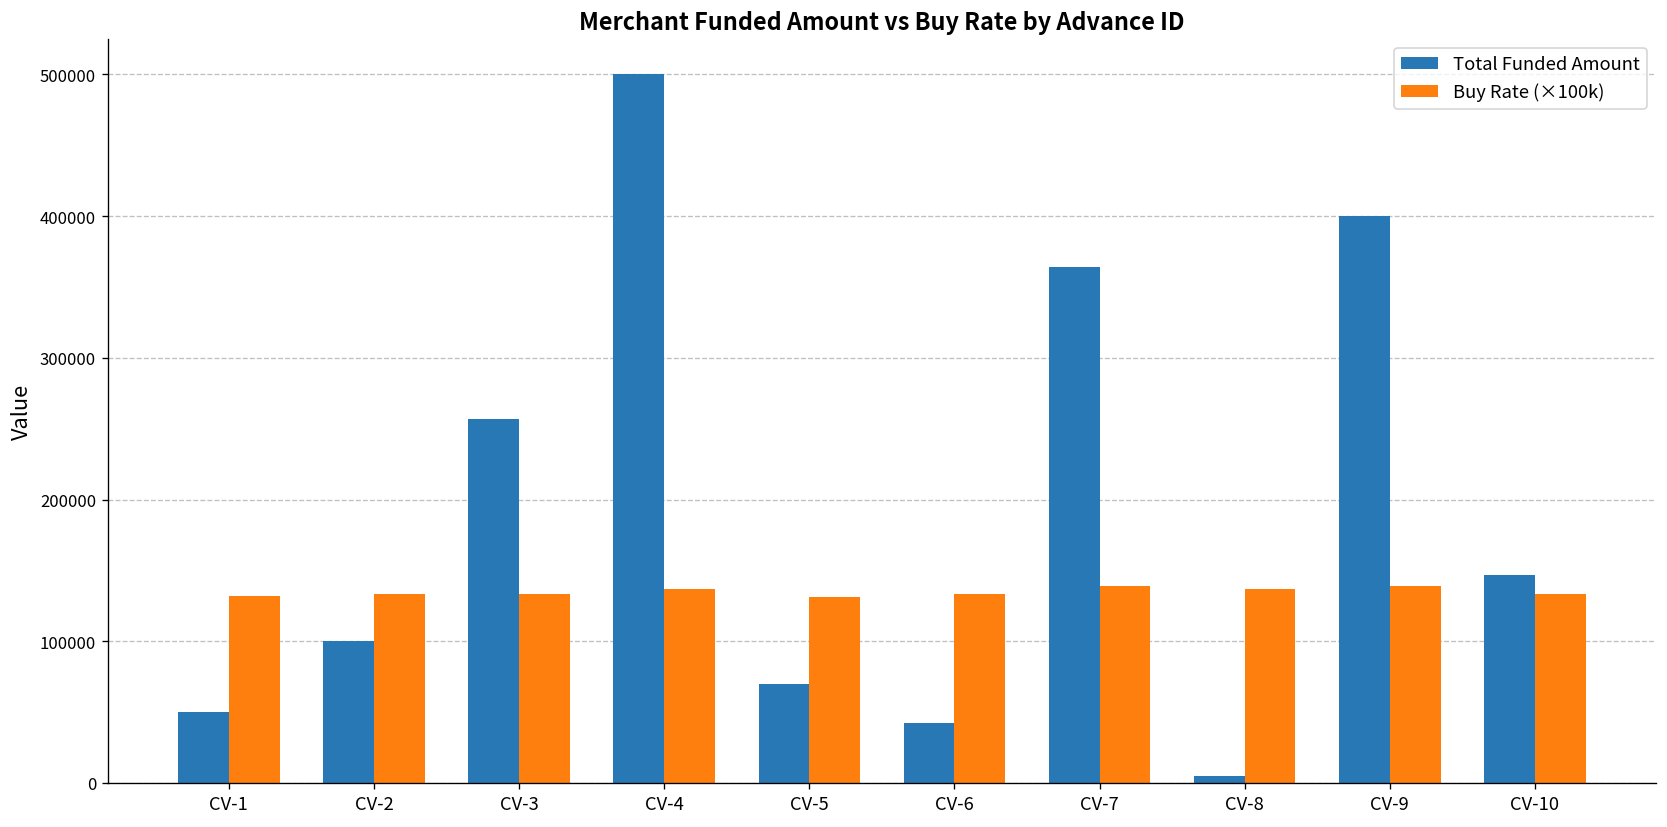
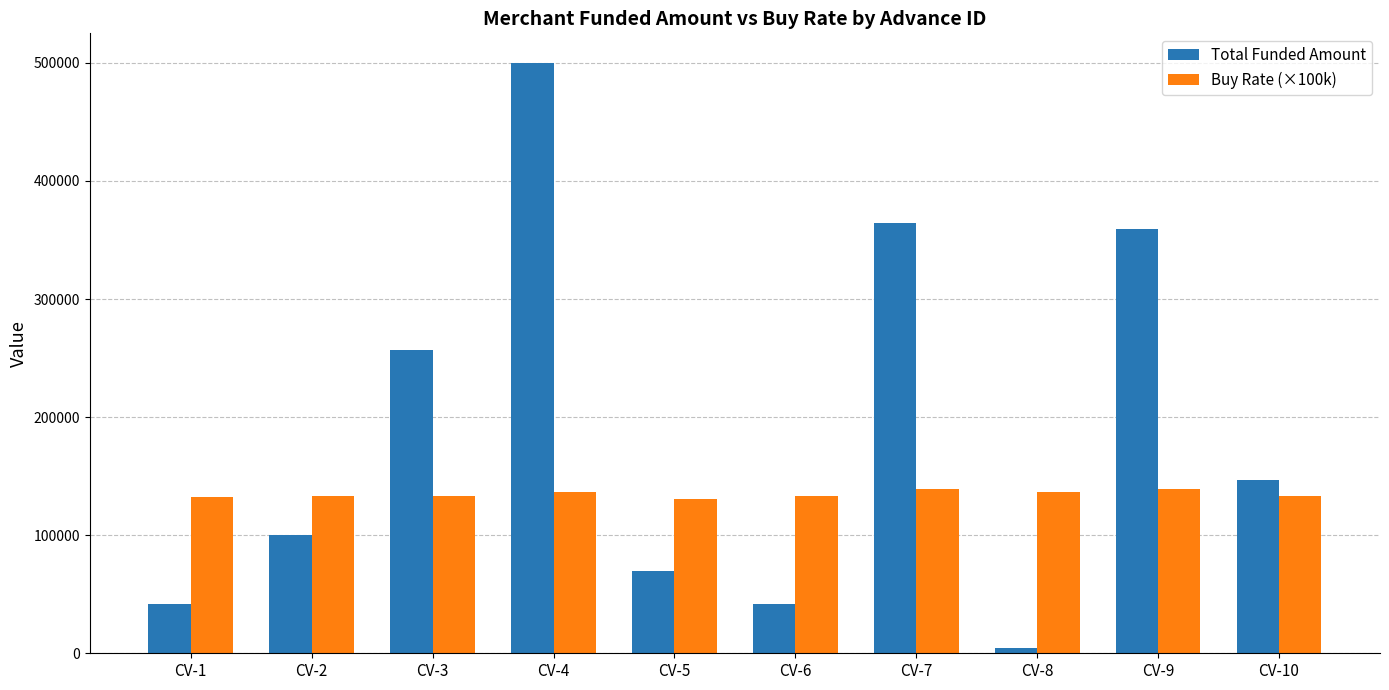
Total Funded Amount, CV-1: 50000 -> 41000
Total Funded Amount, CV-9: 400000 -> 359000
